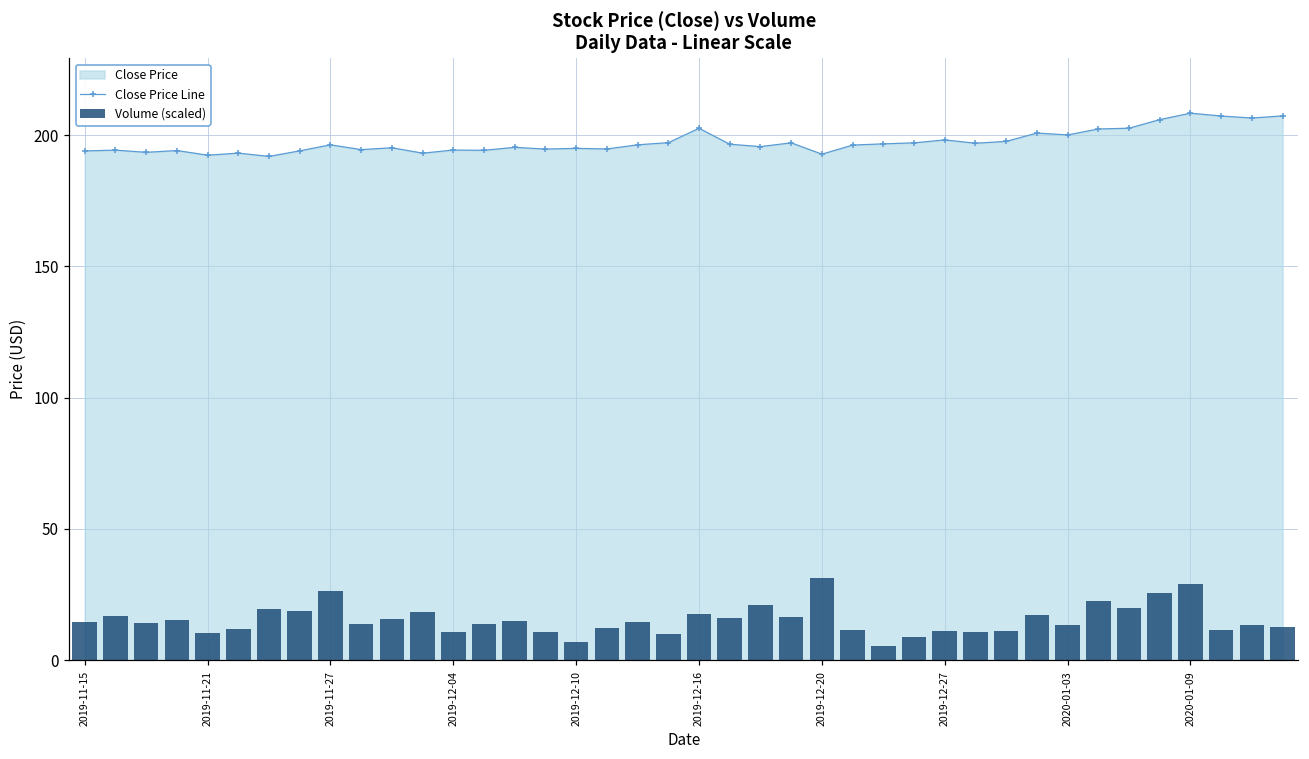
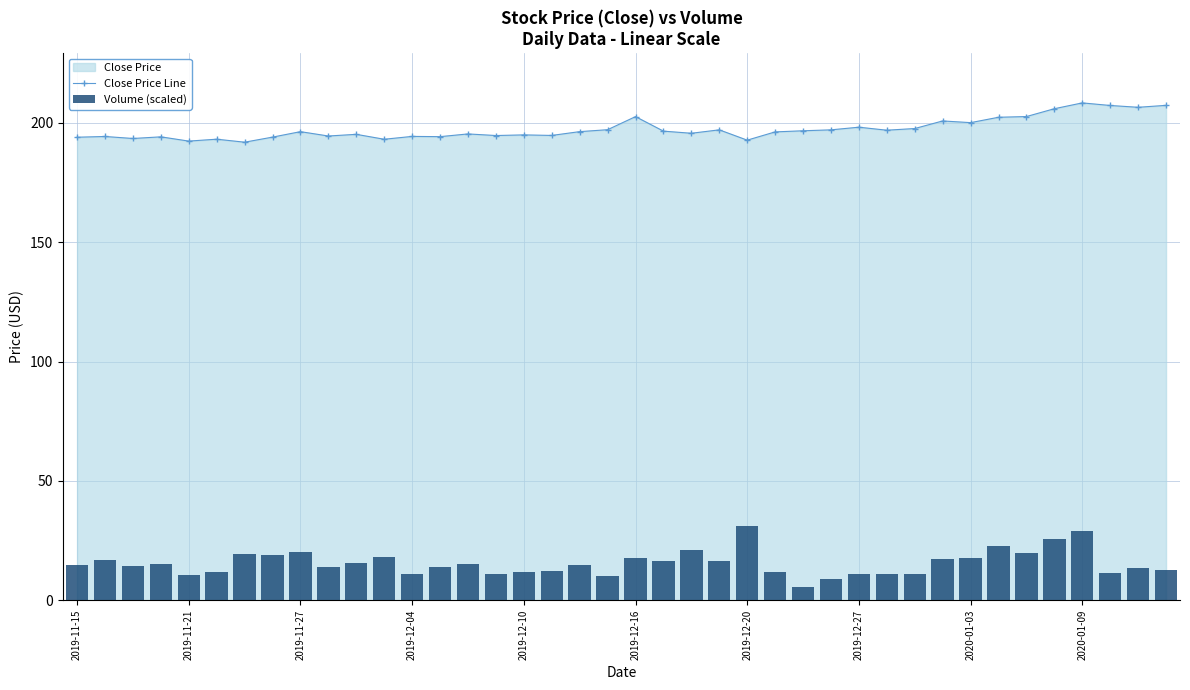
Volume (scaled), 2019-11-27: 26 -> 20
Volume (scaled), 2019-12-10: 7 -> 12
Volume (scaled), 2020-01-03: 13 -> 18
